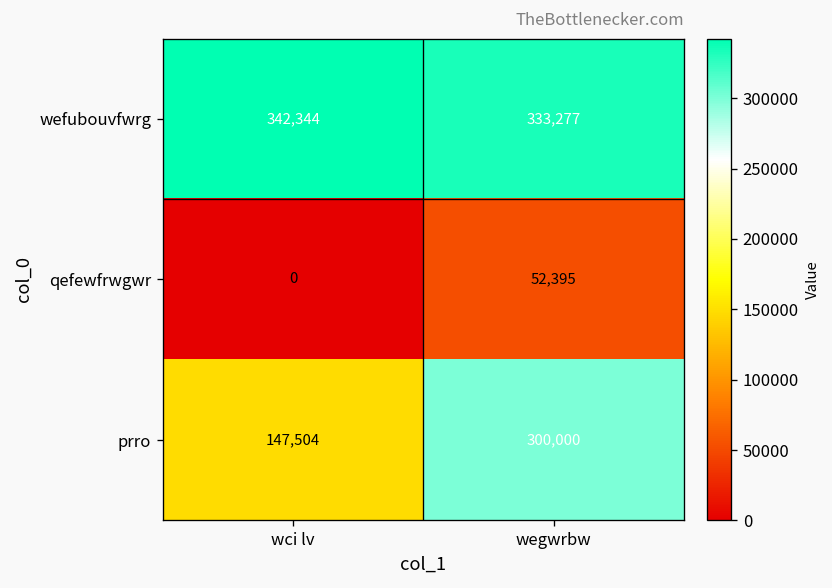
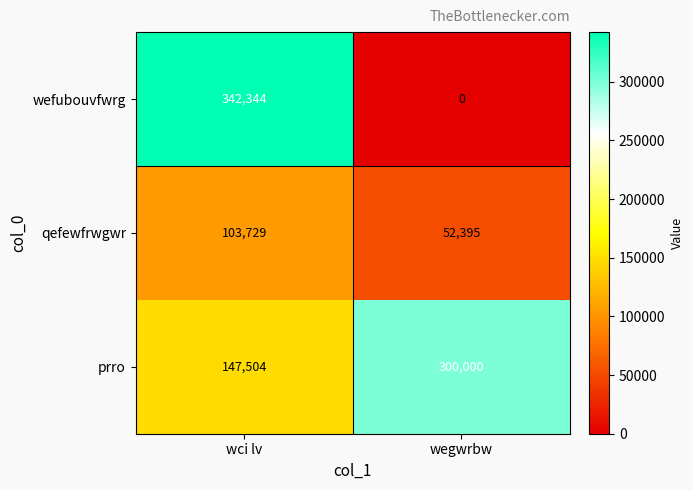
wefubouvfwrg, wegwrbw: 333,277 -> 0
qefewfrwgwr, wci lv: 0 -> 103,729
